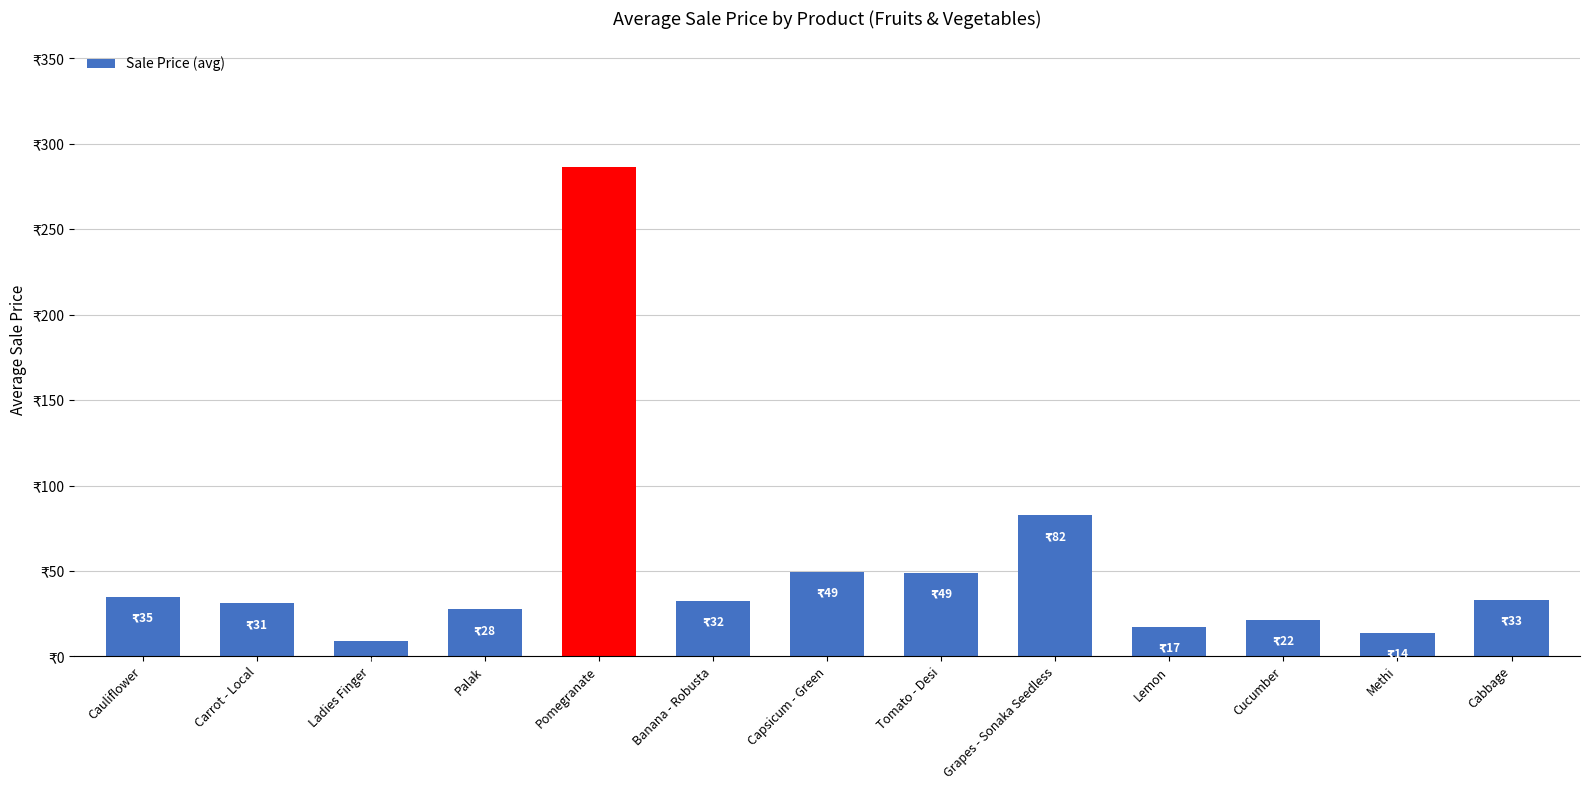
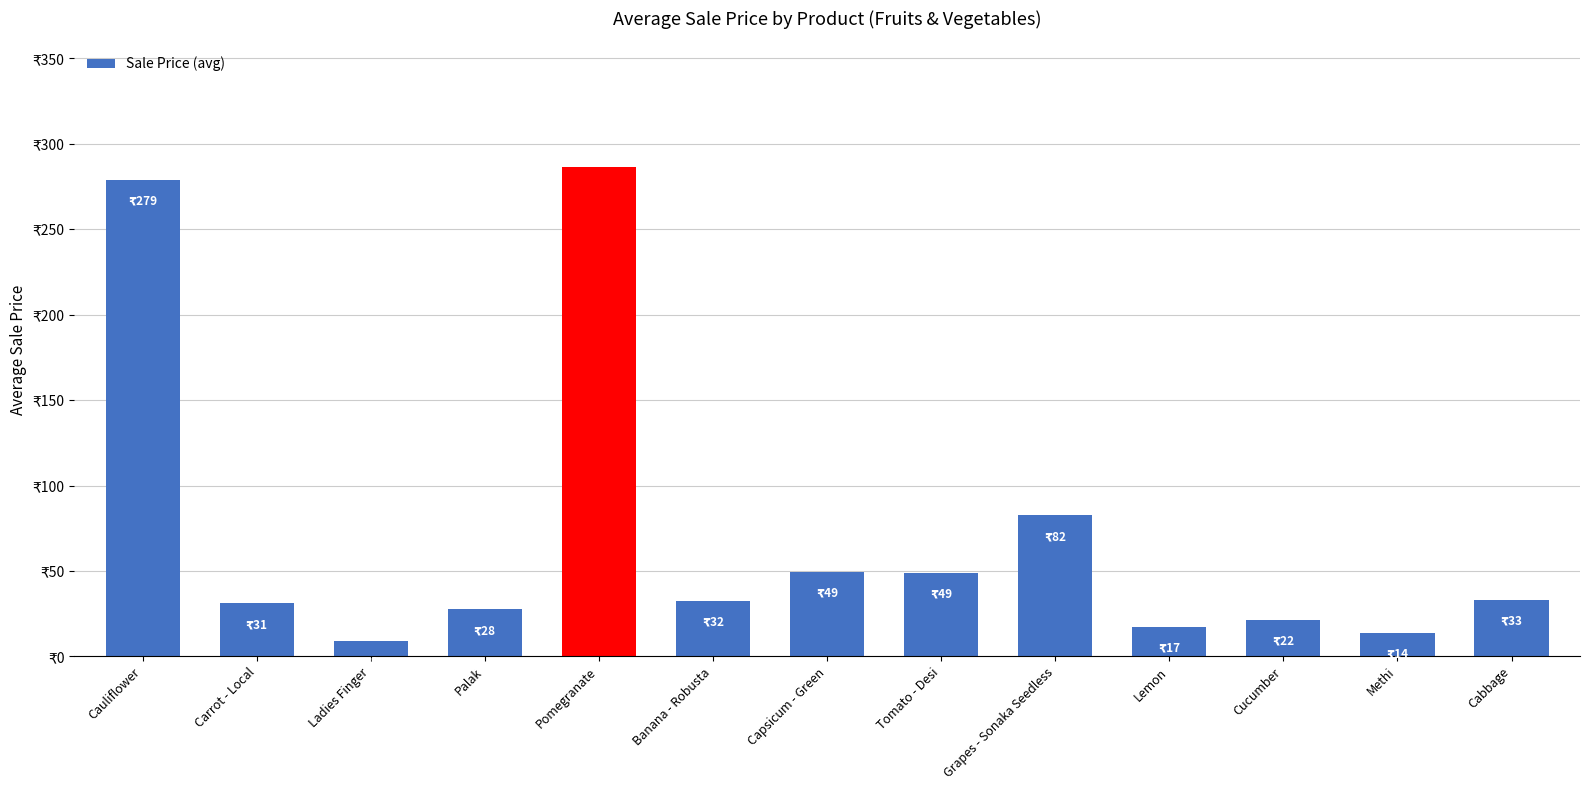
Cauliflower: 35 -> 279
